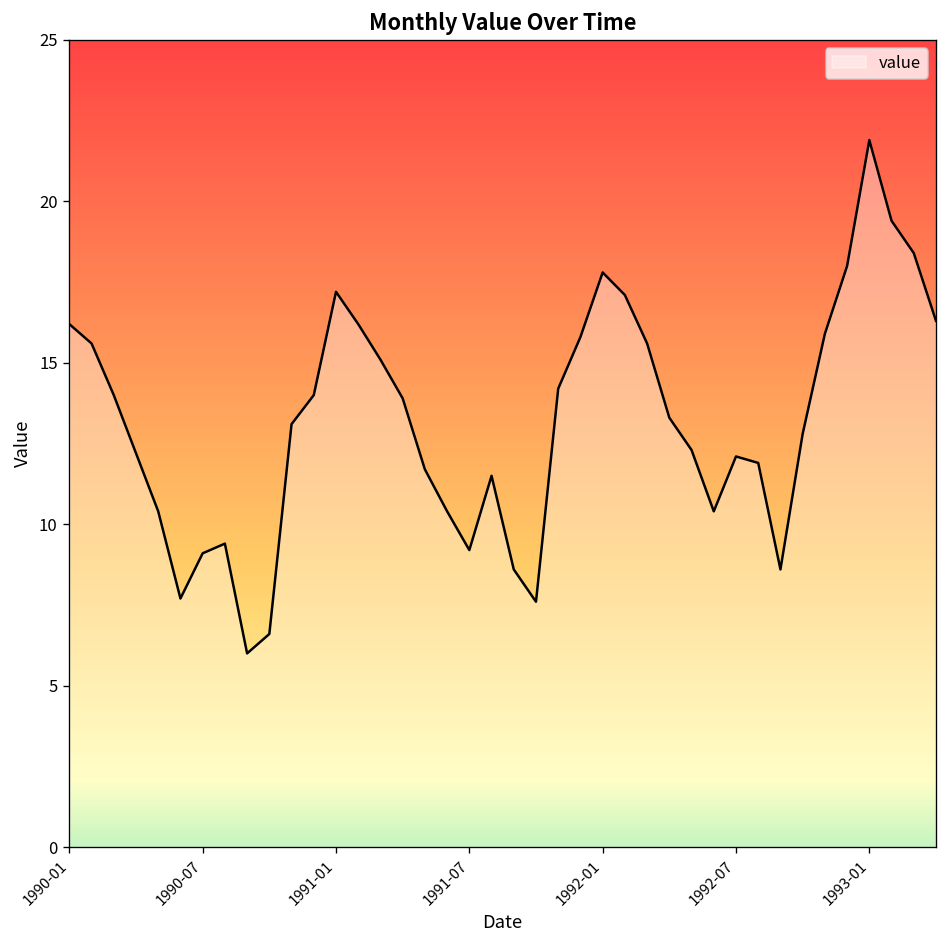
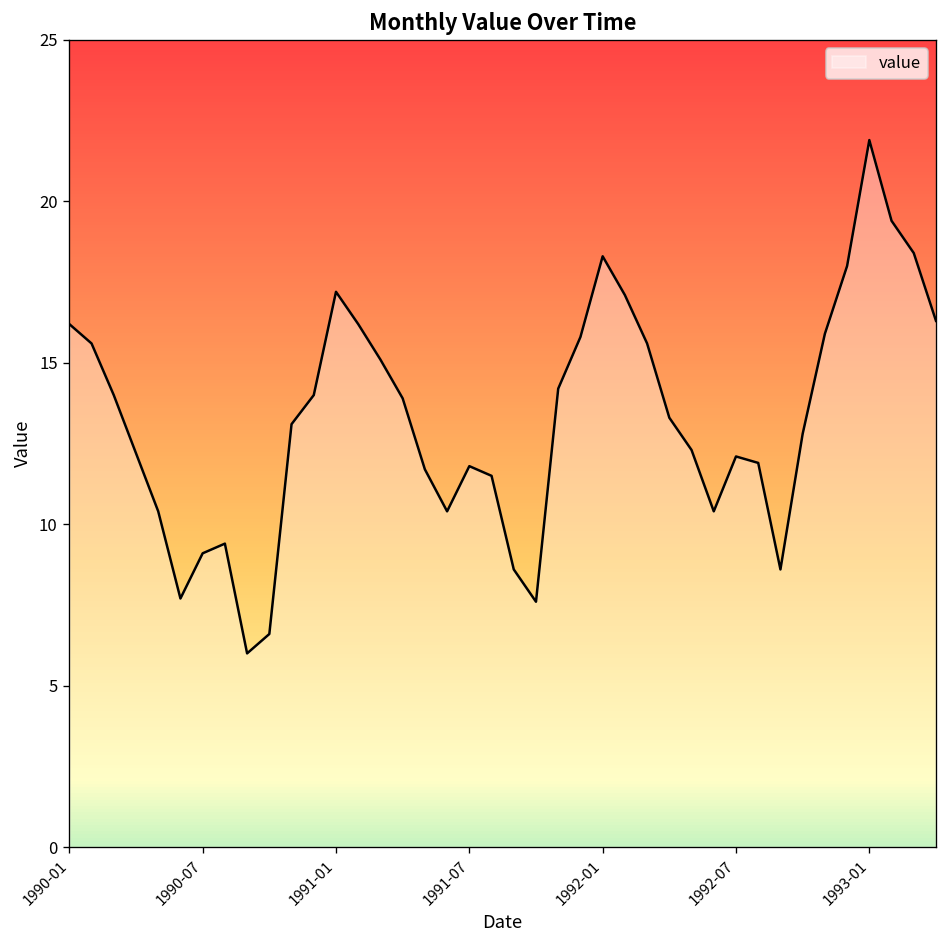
1991-07: 9.2 -> 11.8
1992-01: 17.8 -> 18.3
